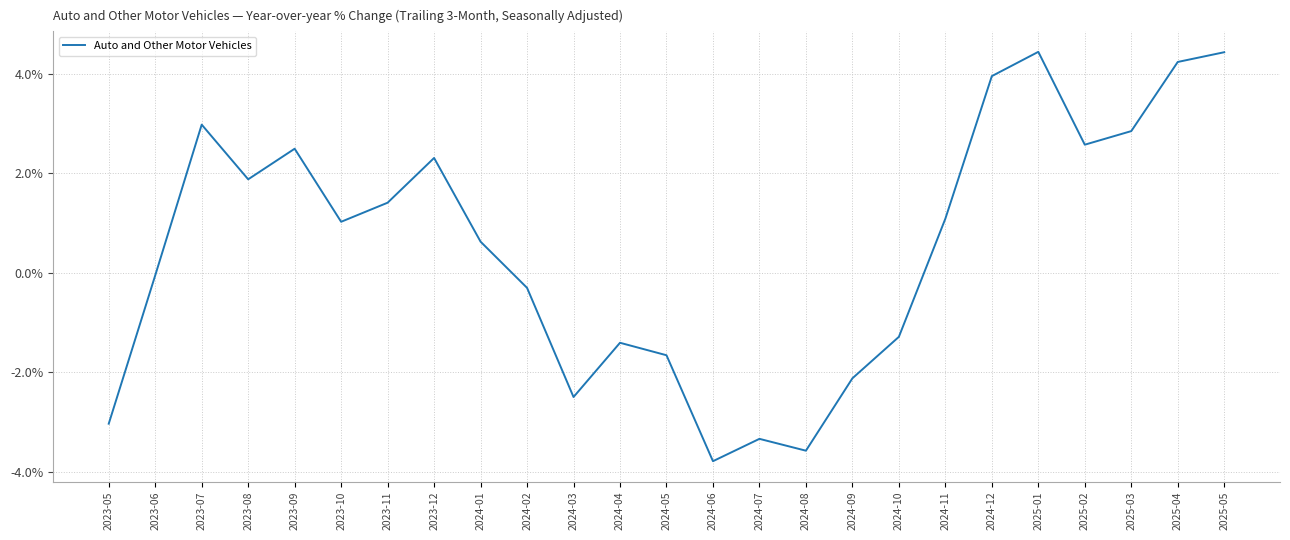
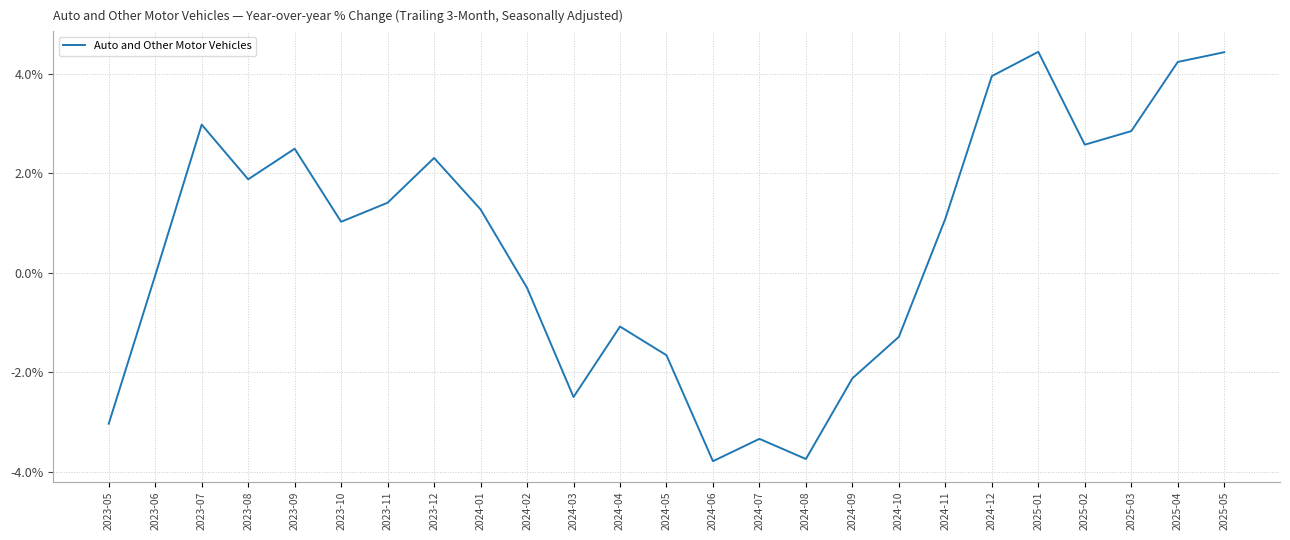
2024-01: 0.6% -> 1.3%
2024-04: -1.4% -> -1.1%
2024-08: -3.6% -> -3.7%
